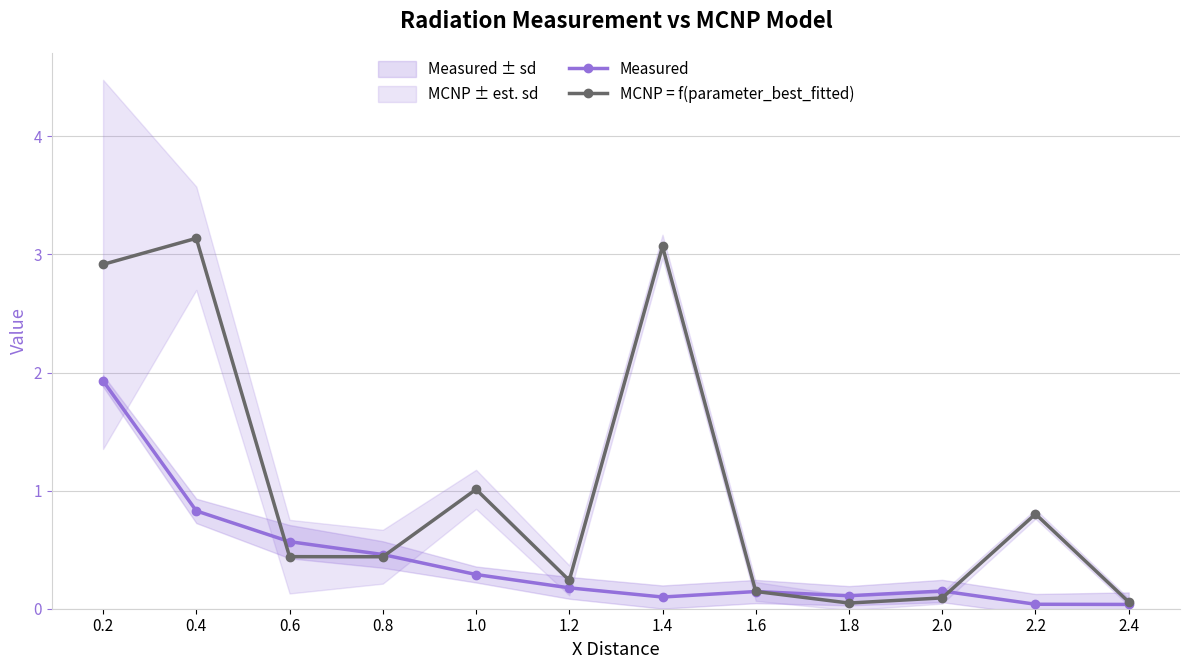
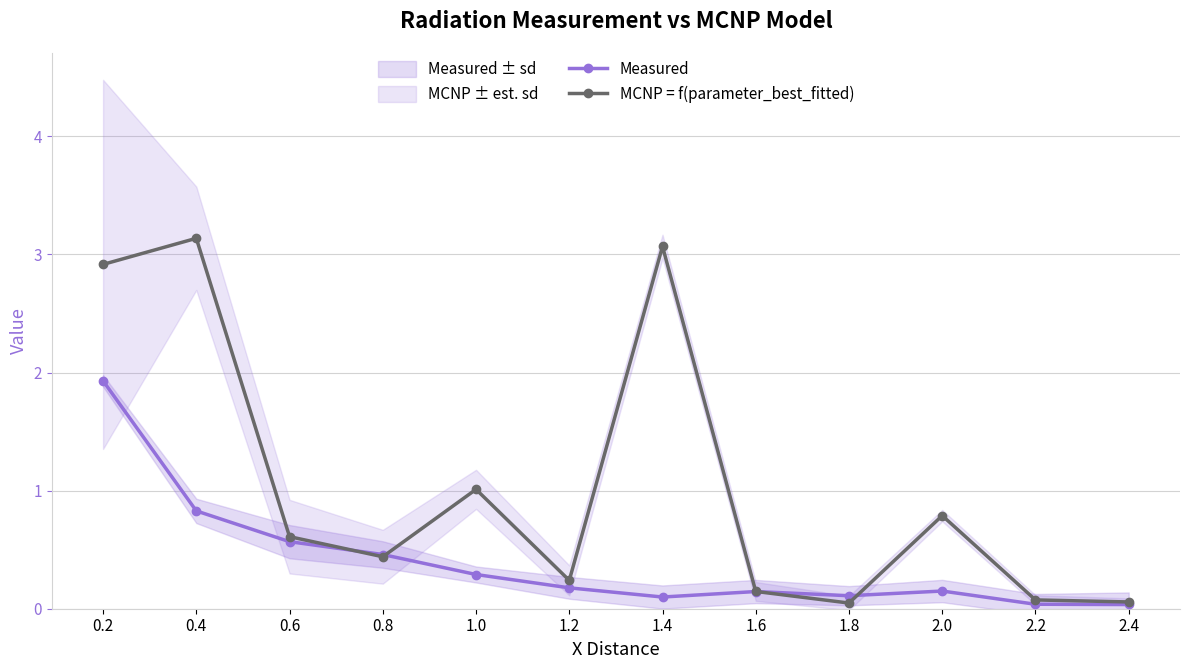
MCNP = f(parameter_best_fitted), 0.6: 0.44 -> 0.61
MCNP = f(parameter_best_fitted), 2.0: 0.09 -> 0.79
MCNP = f(parameter_best_fitted), 2.2: 0.80 -> 0.07
